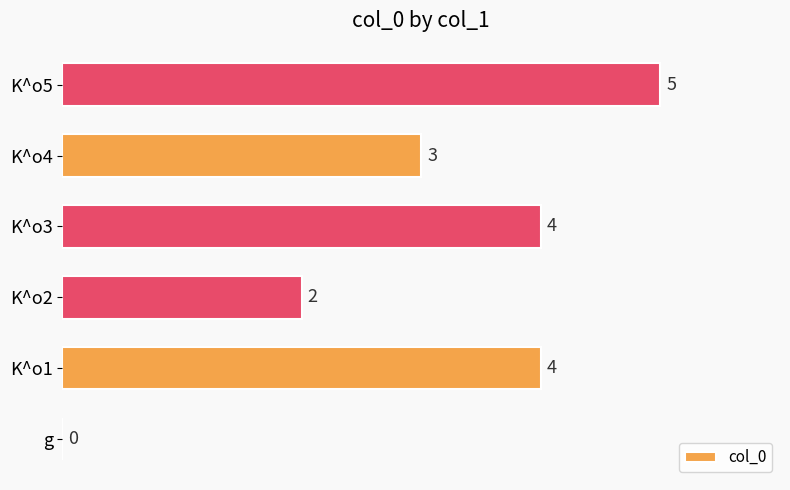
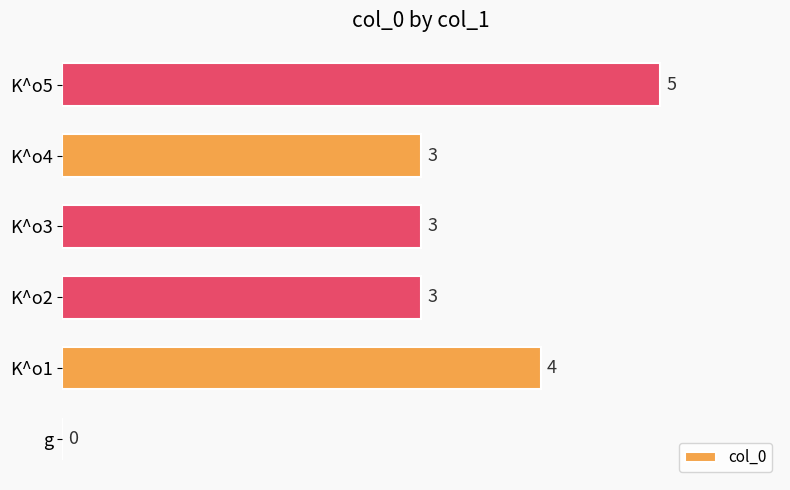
K^o3: 4 -> 3
K^o2: 2 -> 3
